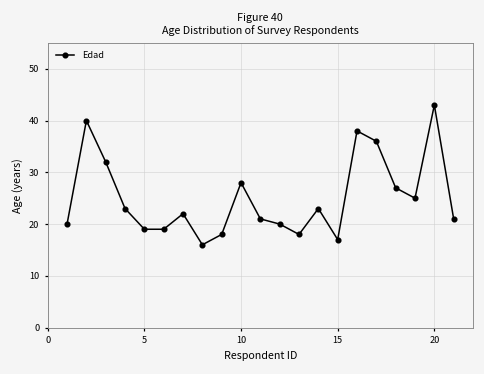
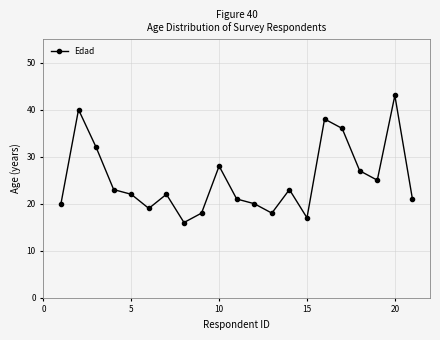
5: 19 -> 22
